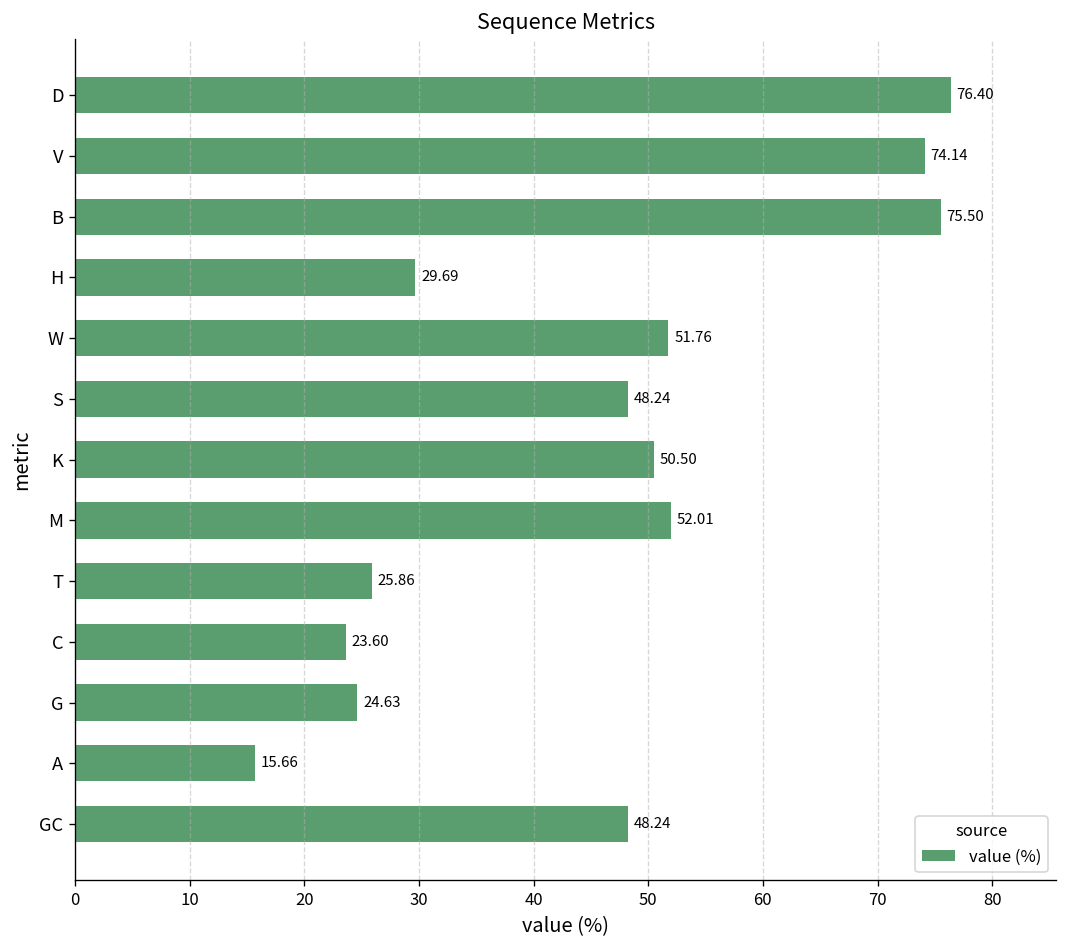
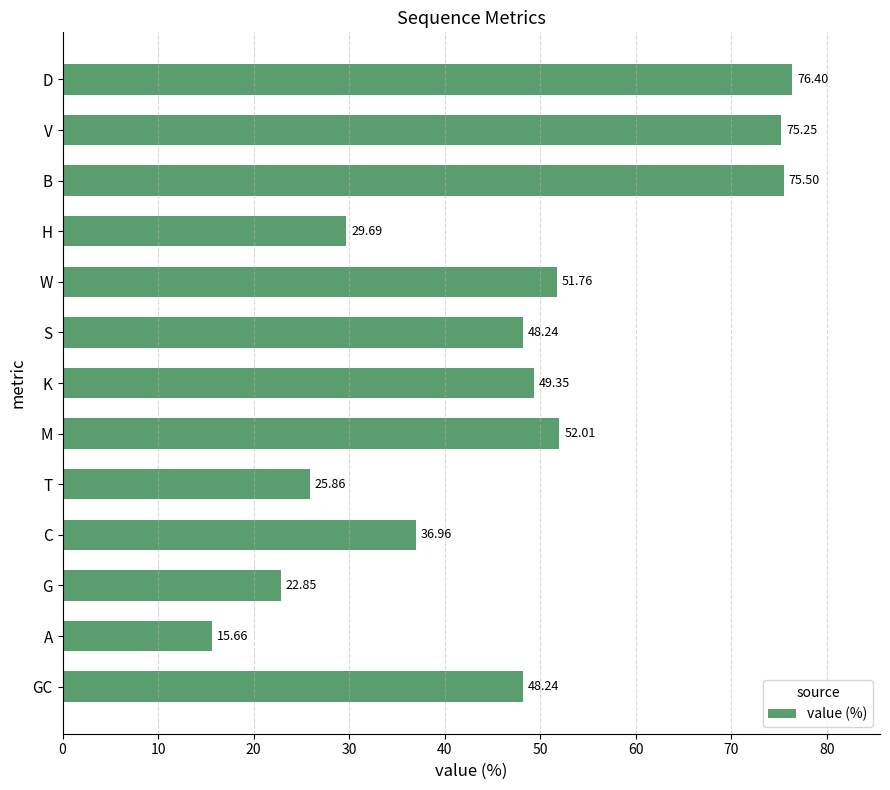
V: 74.14 -> 75.25
K: 50.50 -> 49.35
C: 23.60 -> 36.96
G: 24.63 -> 22.85
